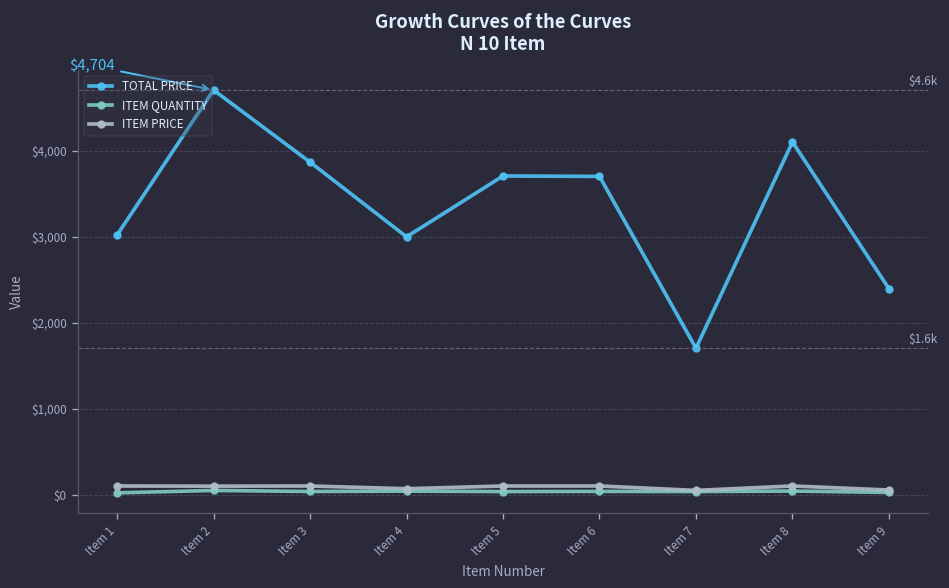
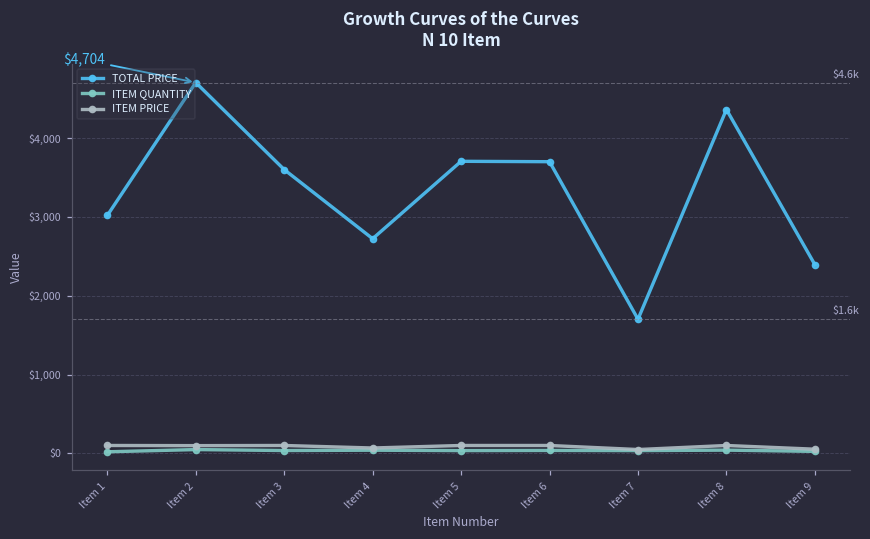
TOTAL PRICE, Item 3: $3,900 -> $3,600
TOTAL PRICE, Item 4: $3,000 -> $2,700
TOTAL PRICE, Item 8: $4,100 -> $4,400
